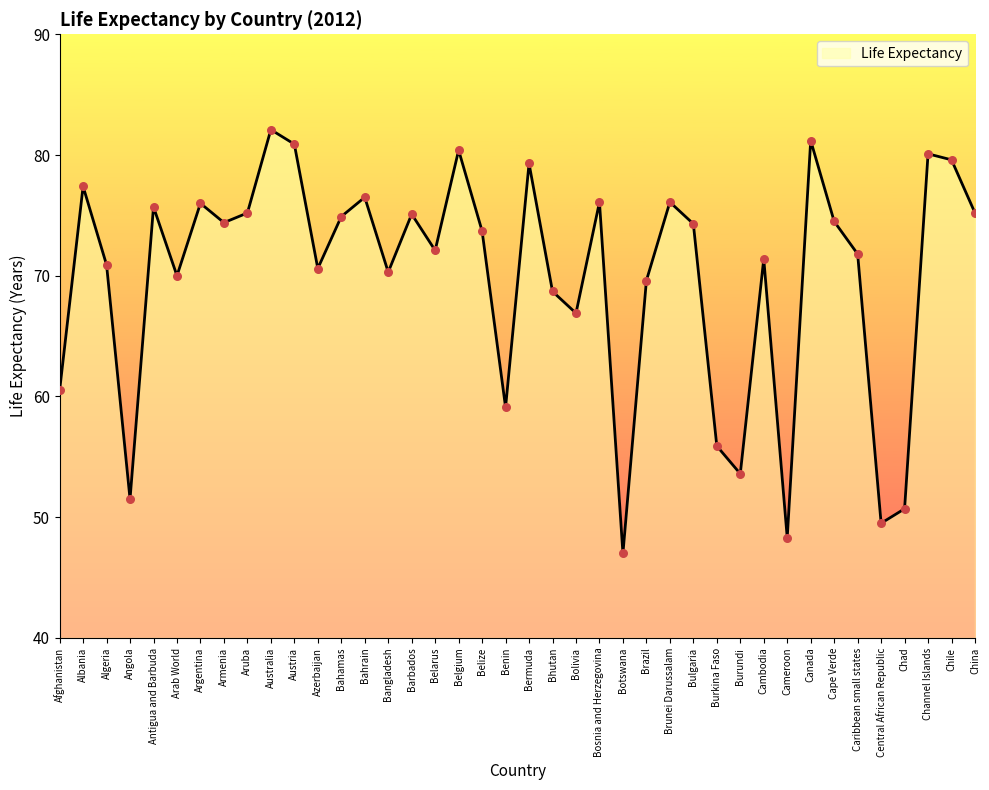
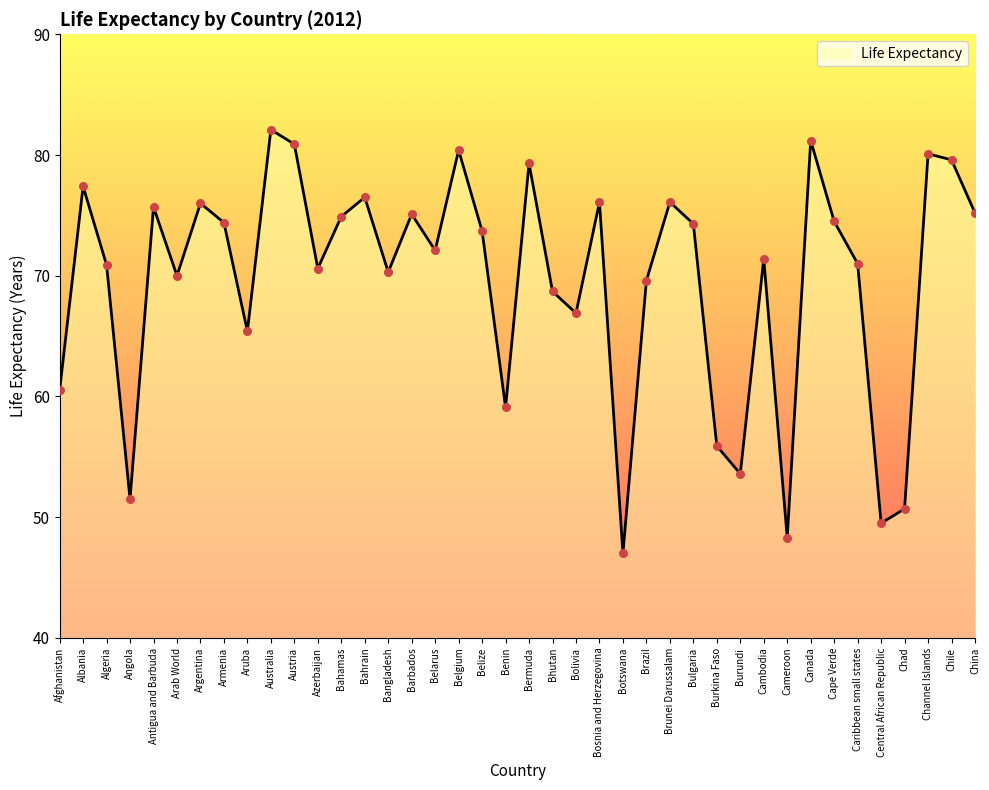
Aruba: 75.2 -> 65.4
Caribbean small states: 71.8 -> 71.0
